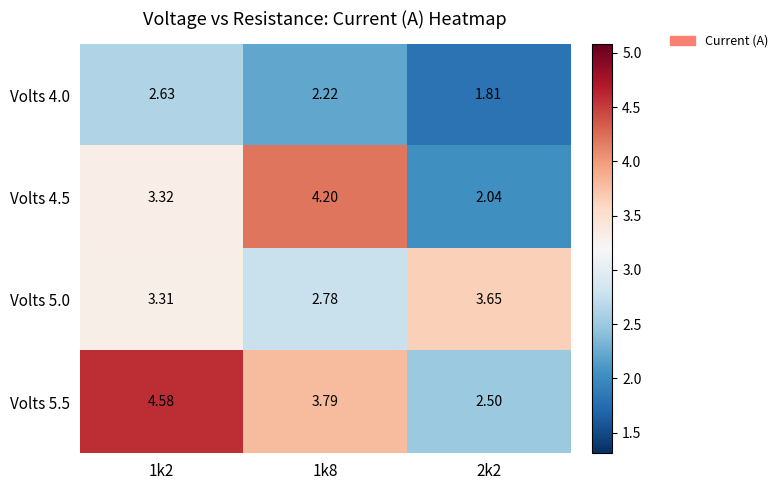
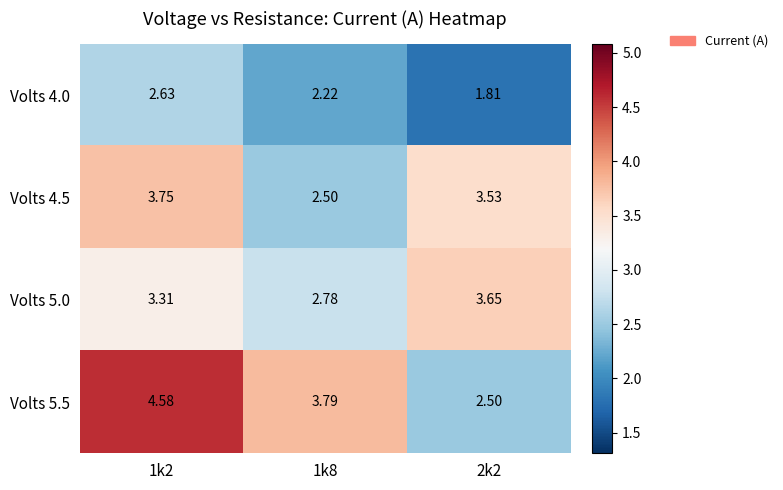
Volts 4.5, 1k2: 3.32 -> 3.75
Volts 4.5, 1k8: 4.20 -> 2.50
Volts 4.5, 2k2: 2.04 -> 3.53
